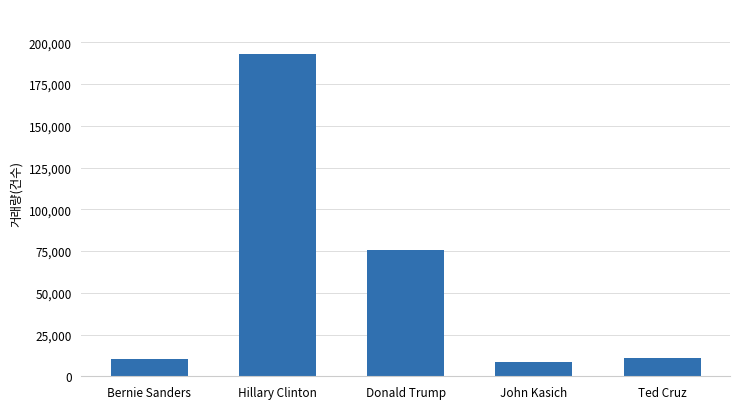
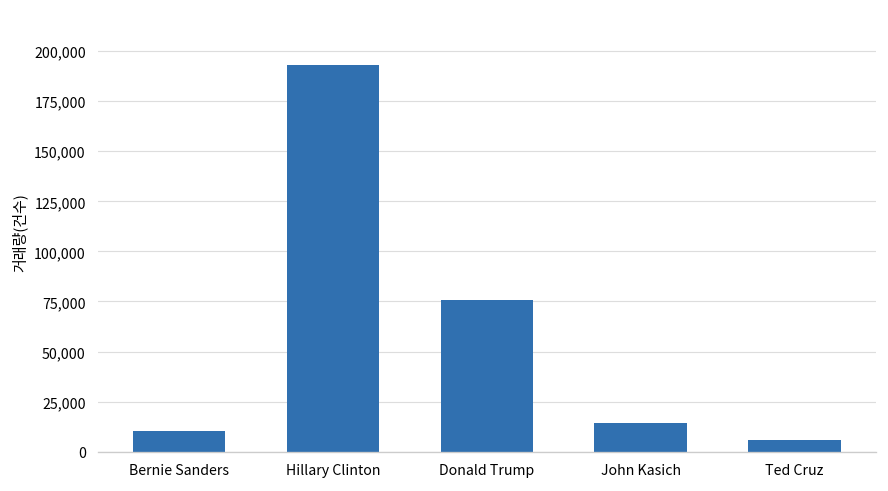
John Kasich: 9,000 -> 15,000
Ted Cruz: 11,000 -> 6,000
